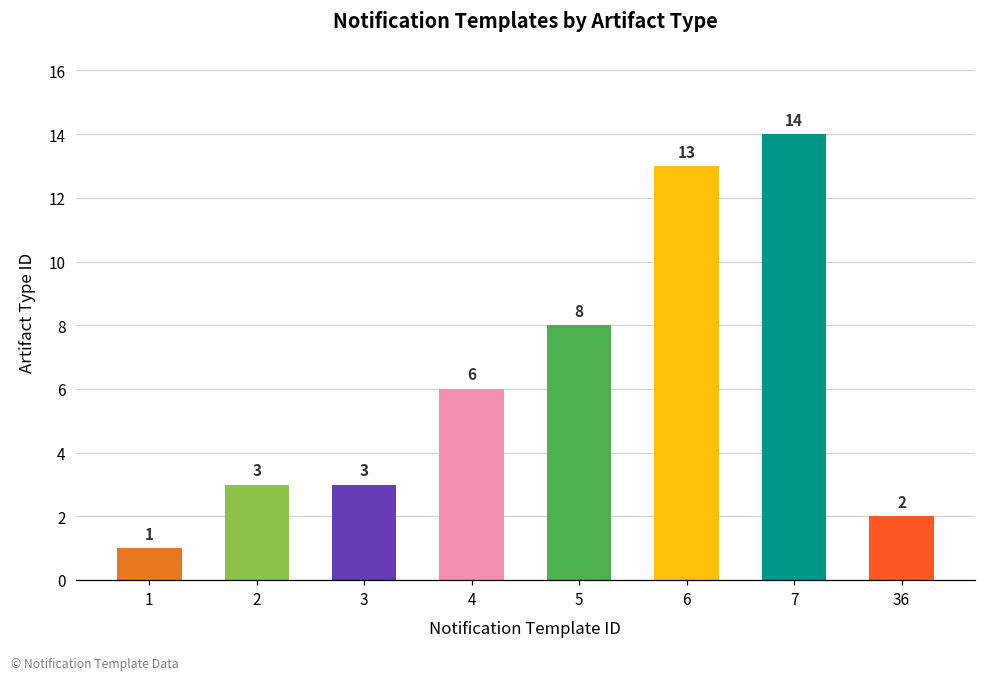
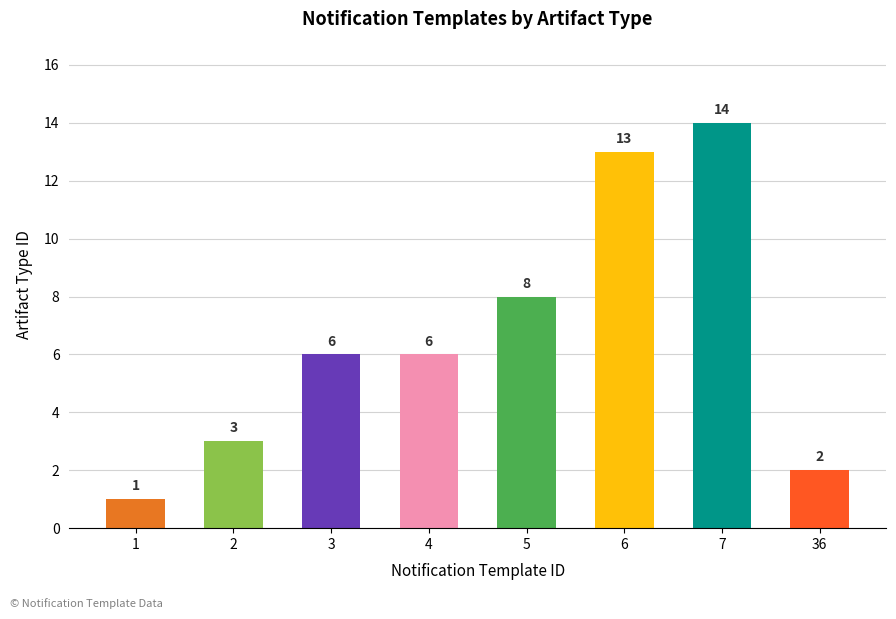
3: 3 -> 6
